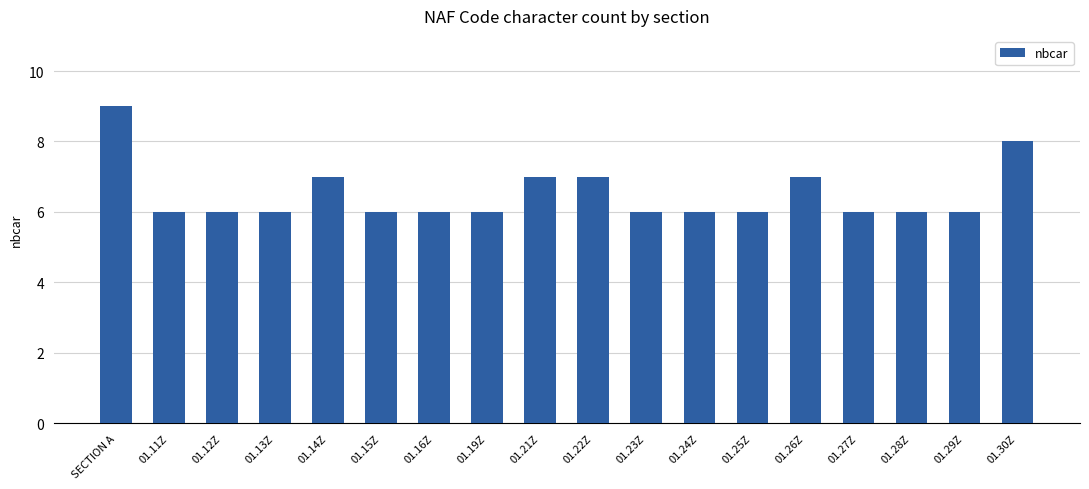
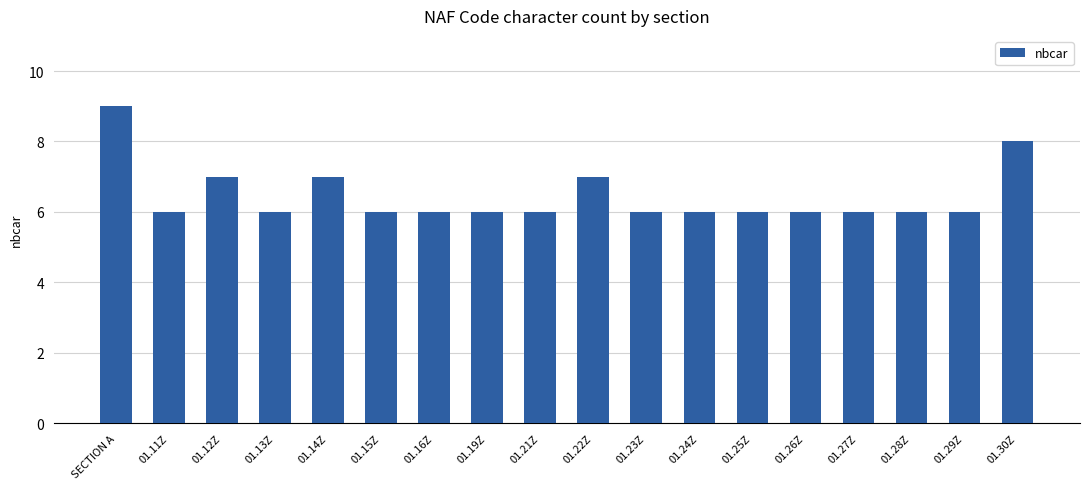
01.12Z: 6 -> 7
01.21Z: 7 -> 6
01.26Z: 7 -> 6
